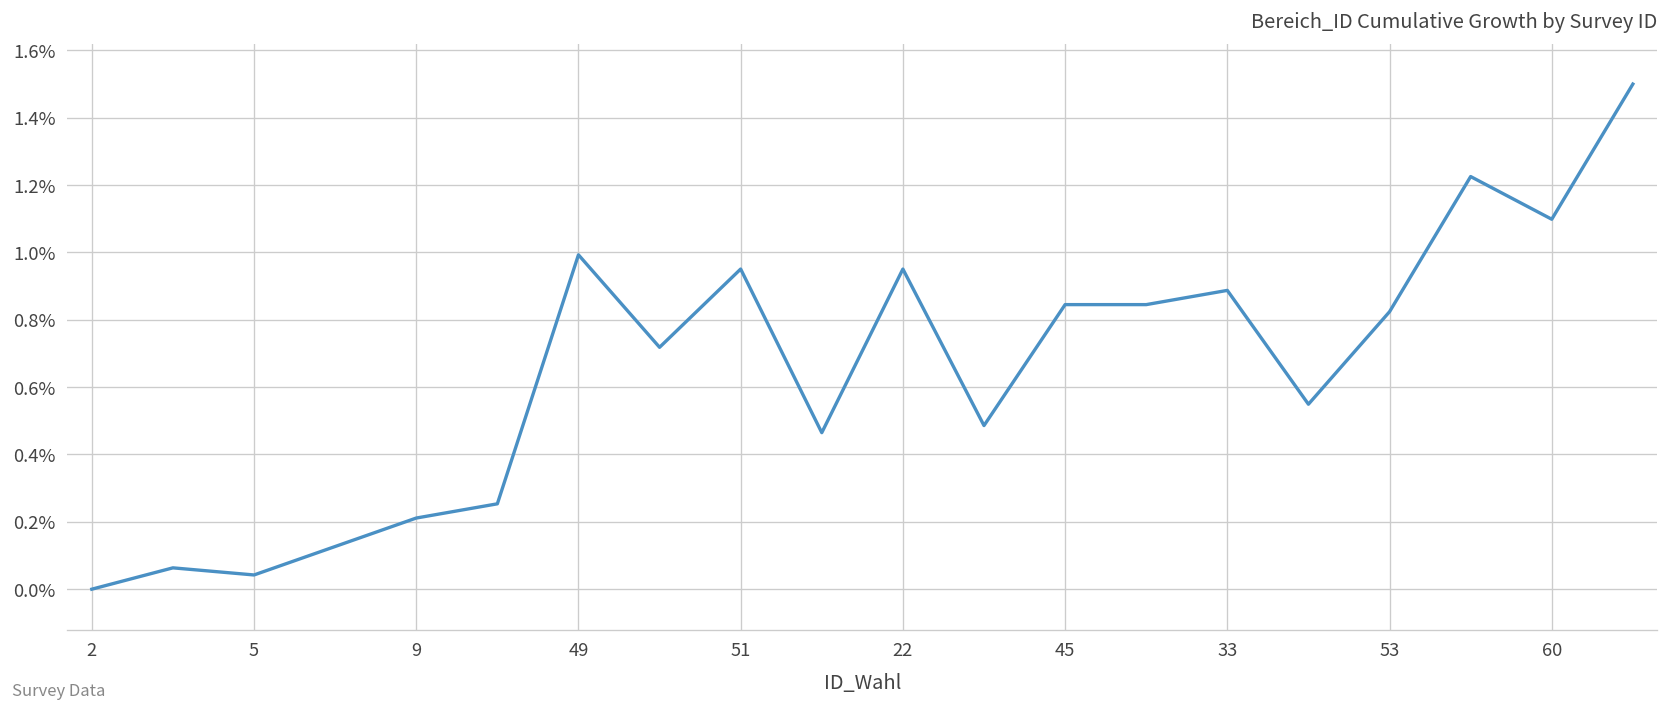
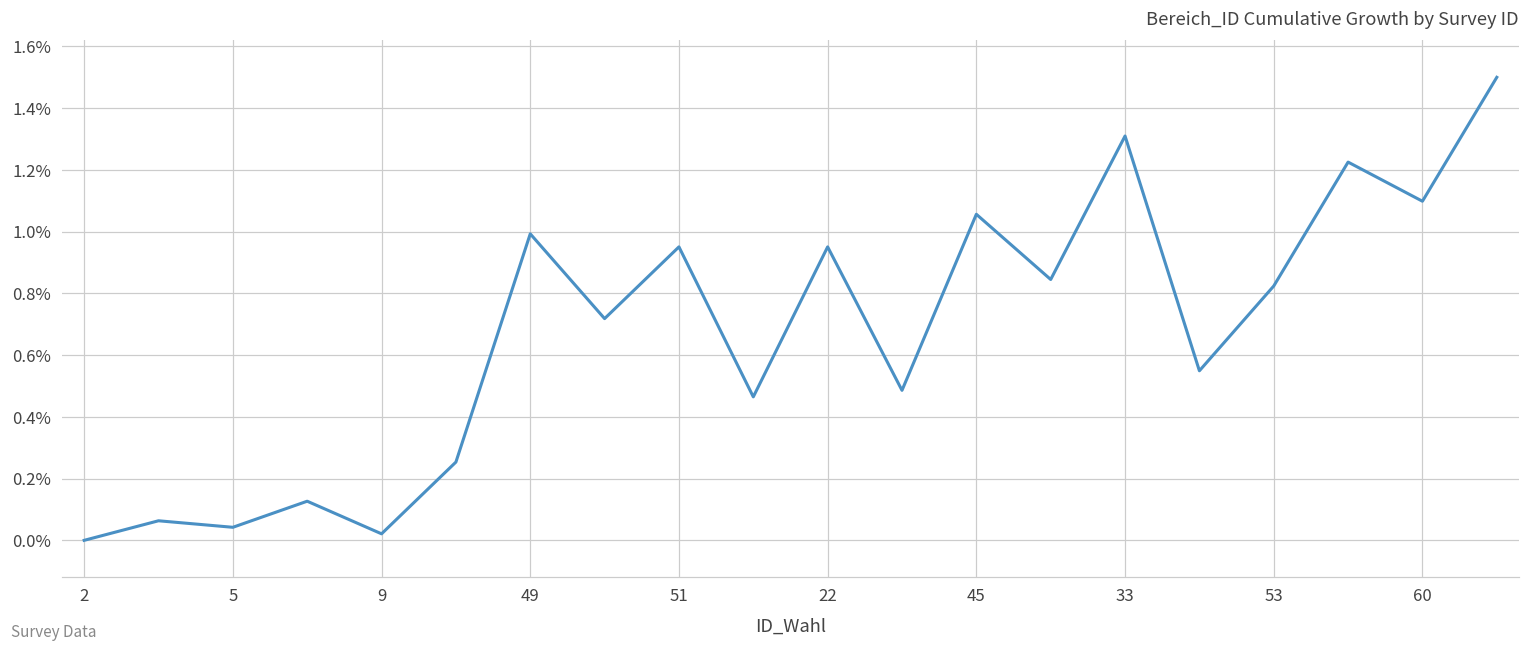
9: 0.21% -> 0.02%
45: 0.84% -> 1.06%
33: 0.89% -> 1.31%
